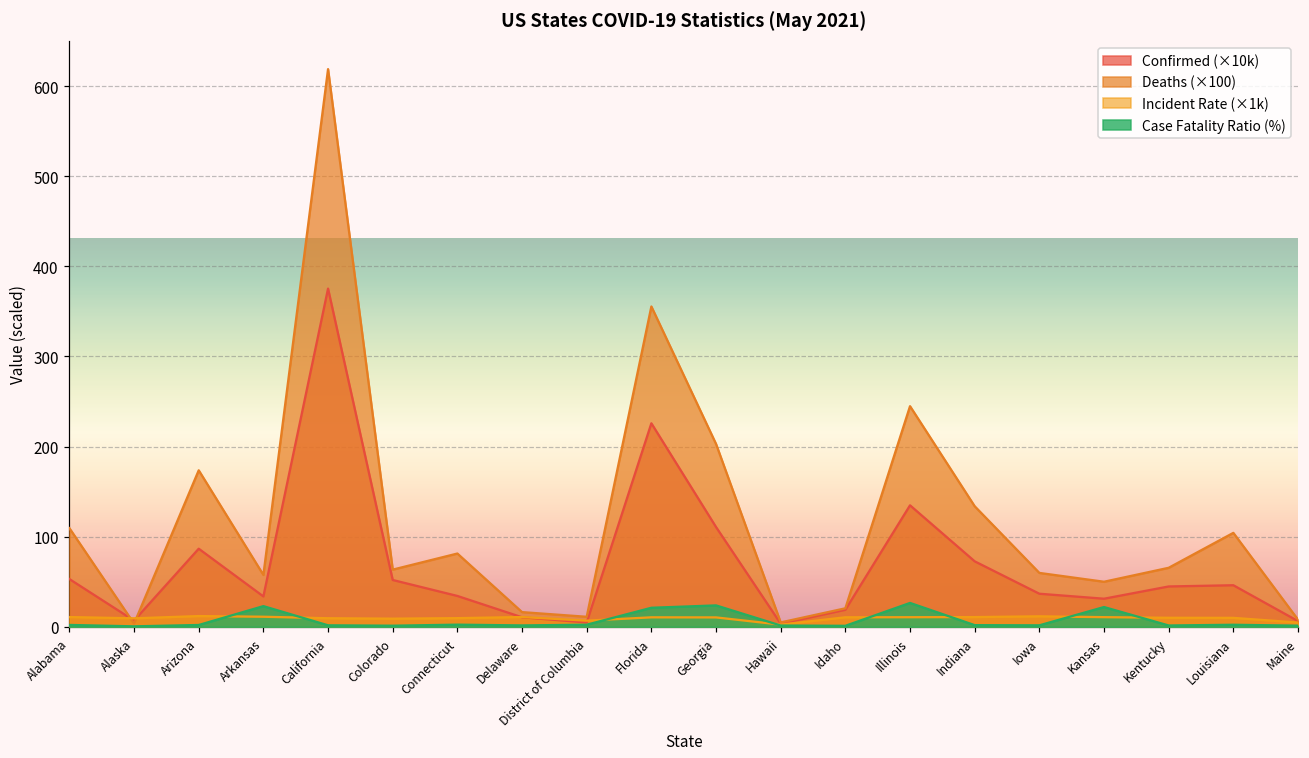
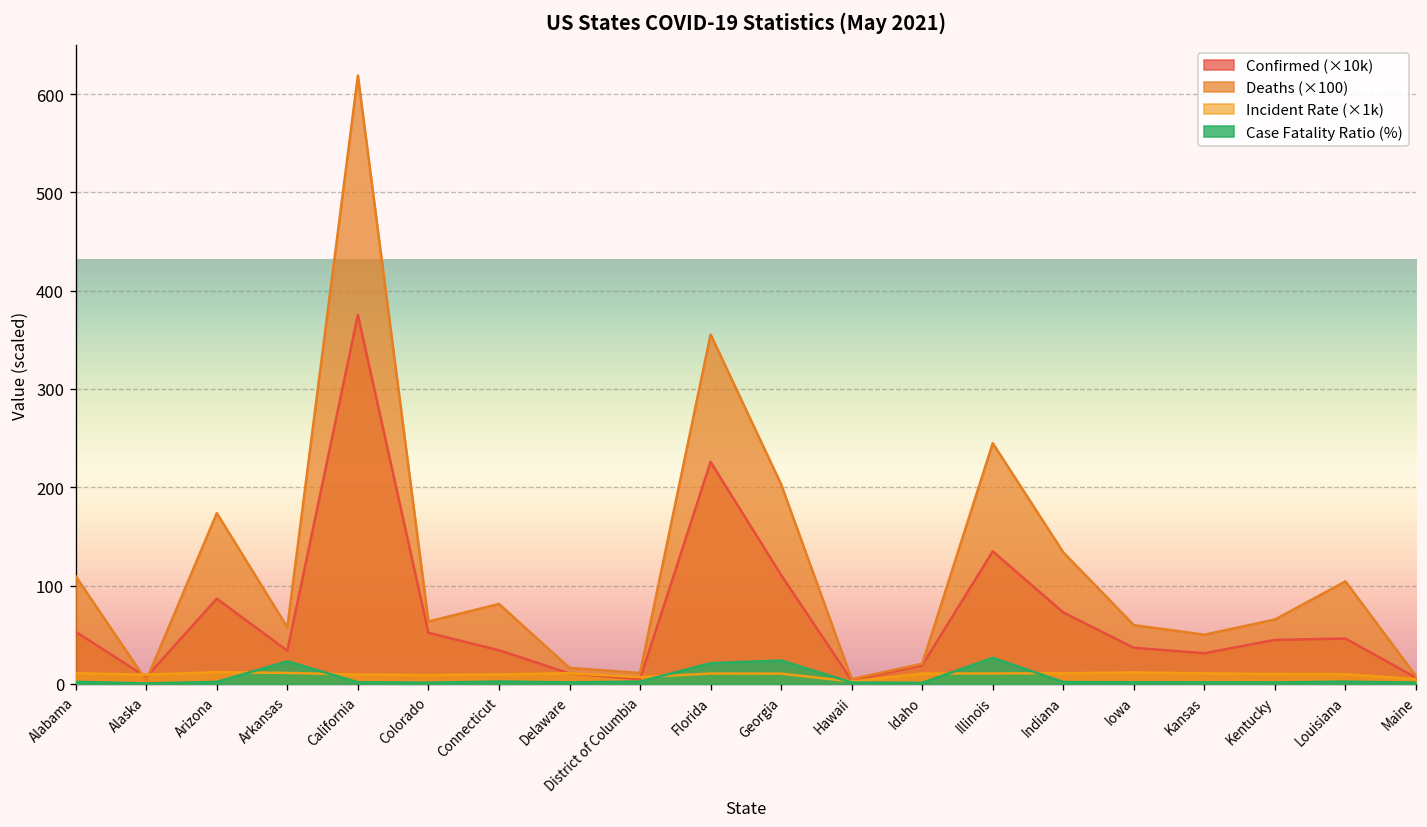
Case Fatality Ratio (%), Kansas: 20 -> 0
